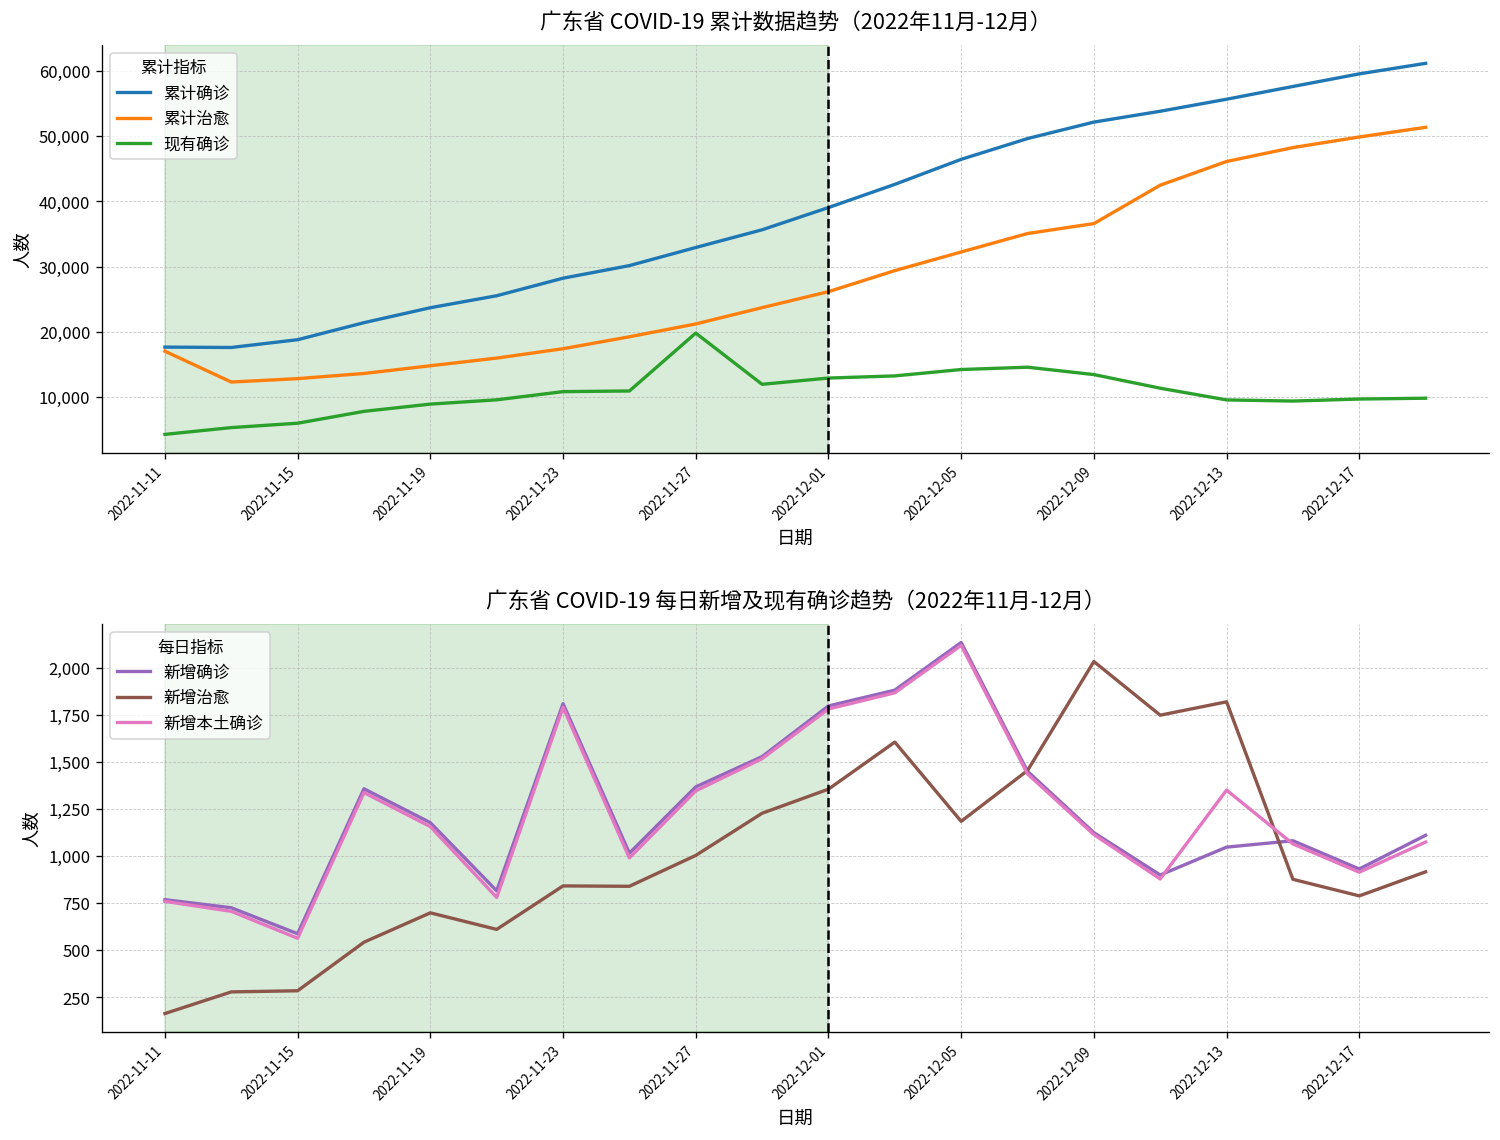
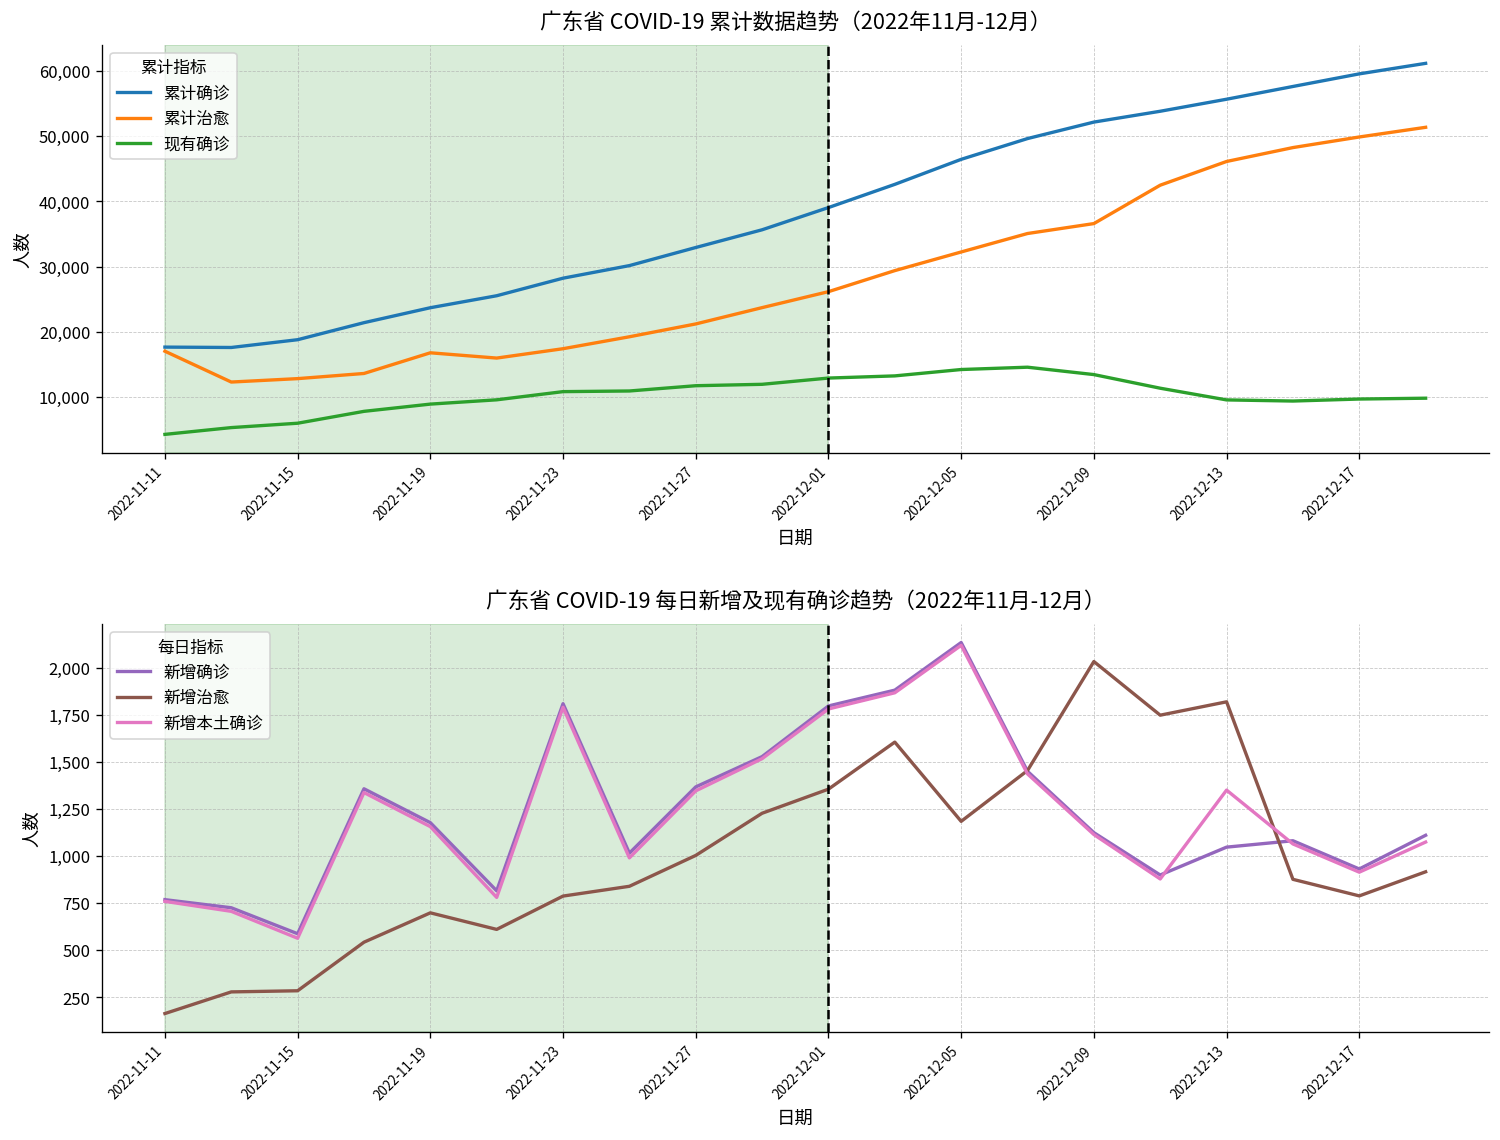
广东省 COVID-19 累计数据趋势（2022年11月-12月）, 累计治愈, 2022-11-19: 15,000 -> 17,000
广东省 COVID-19 累计数据趋势（2022年11月-12月）, 现有确诊, 2022-11-27: 20,000 -> 12,000
广东省 COVID-19 每日新增及现有确诊趋势（2022年11月-12月）, 新增治愈, 2022-11-23: 840 -> 790
